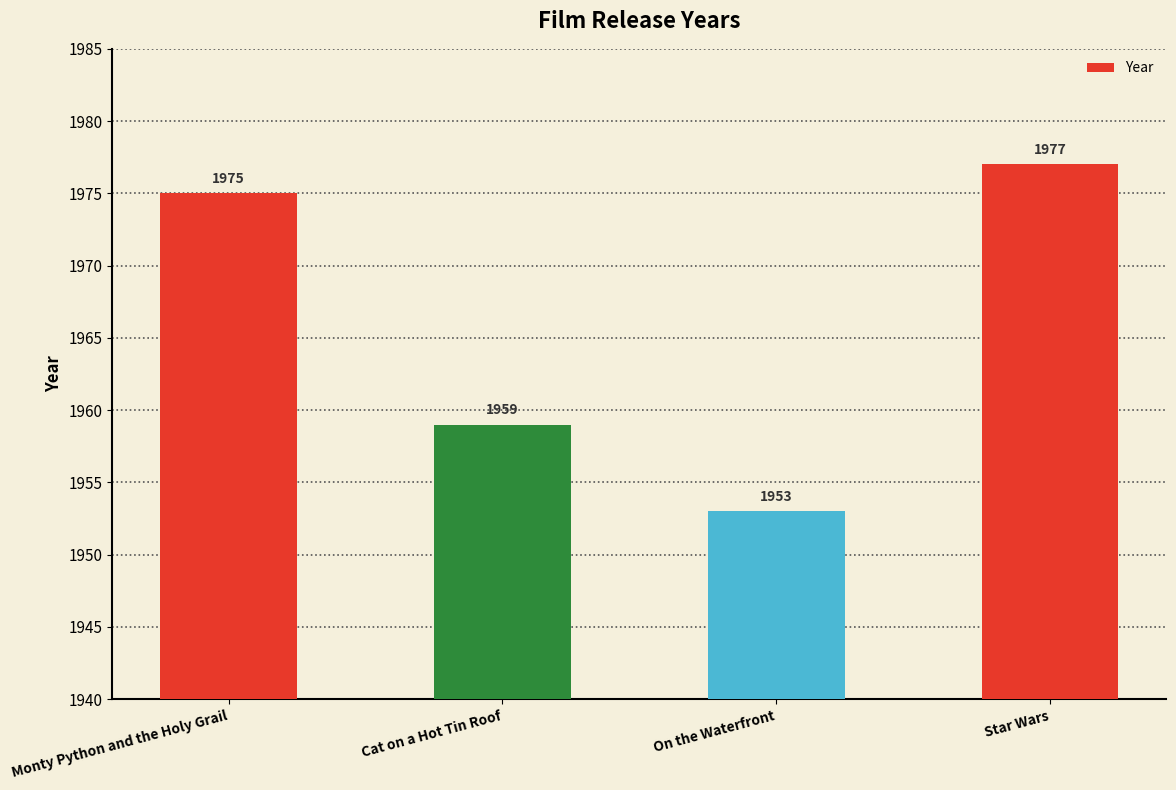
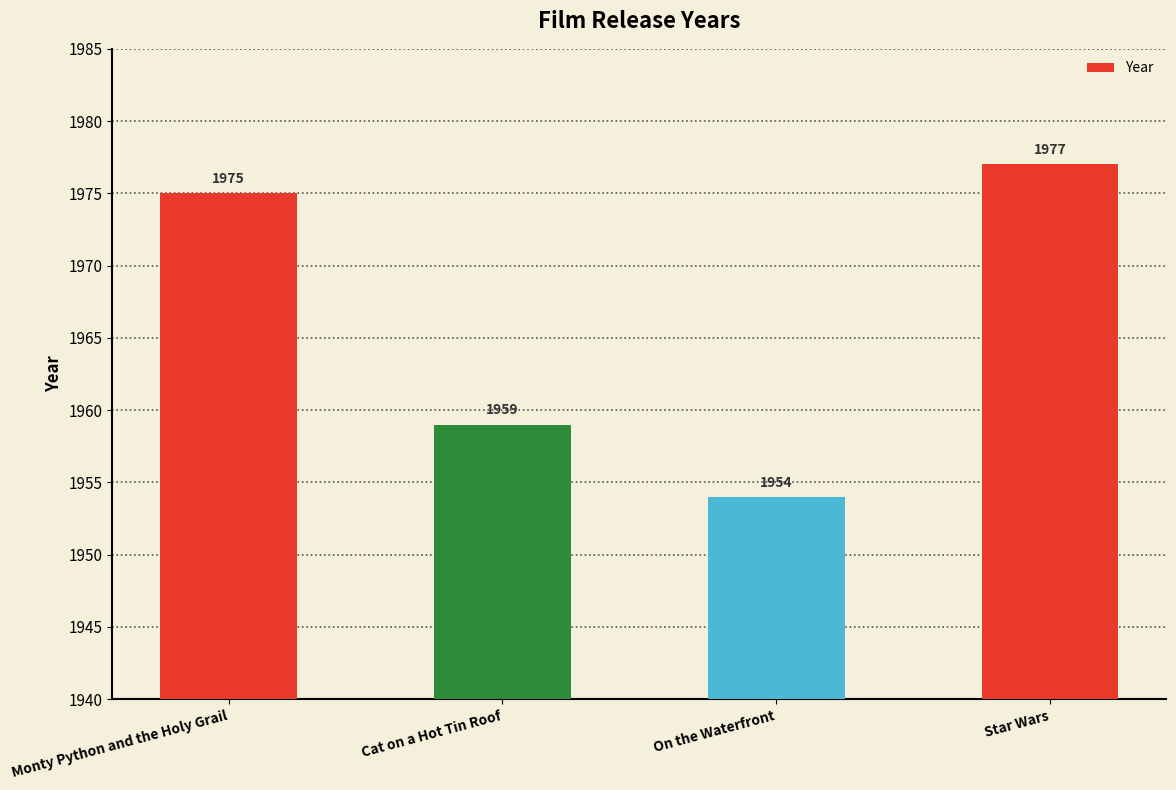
On the Waterfront: 1953 -> 1954
